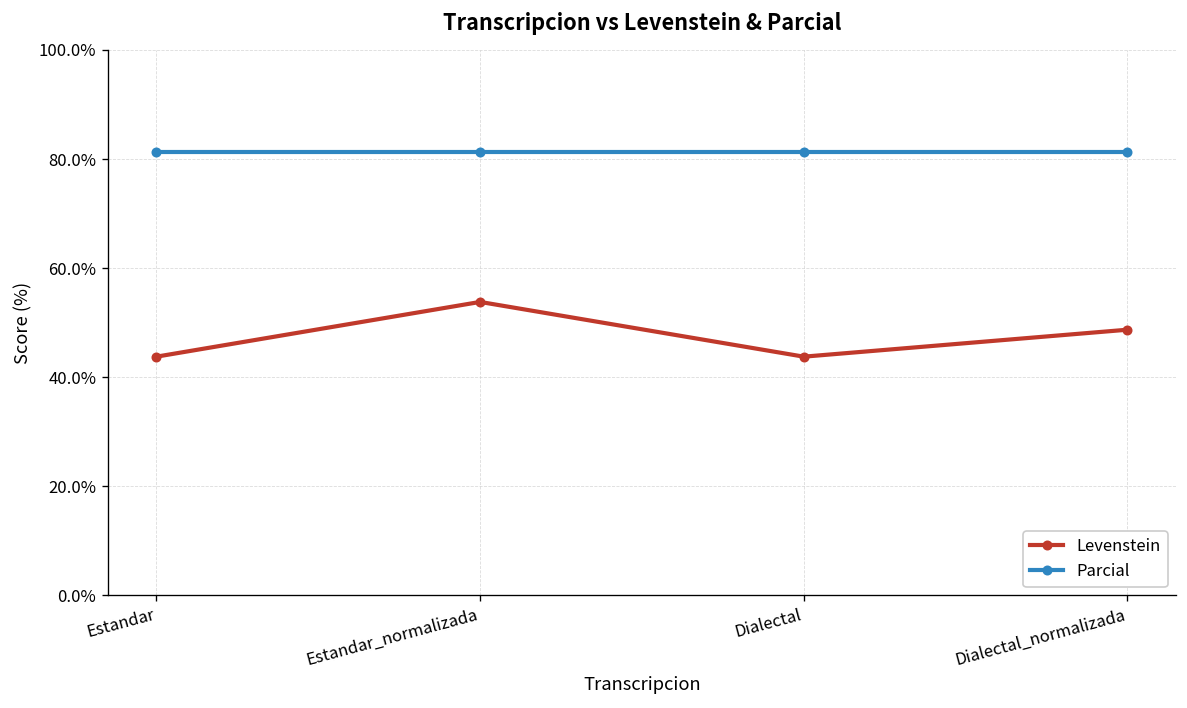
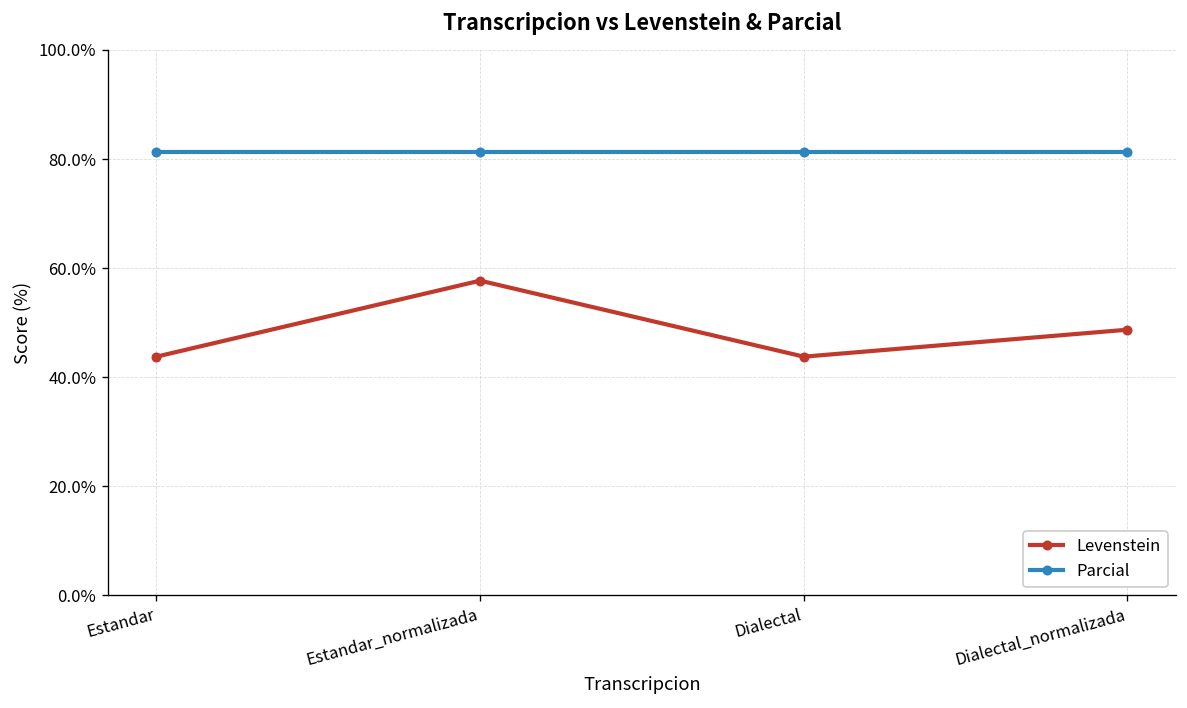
Levenstein, Estandar_normalizada: 54% -> 58%
